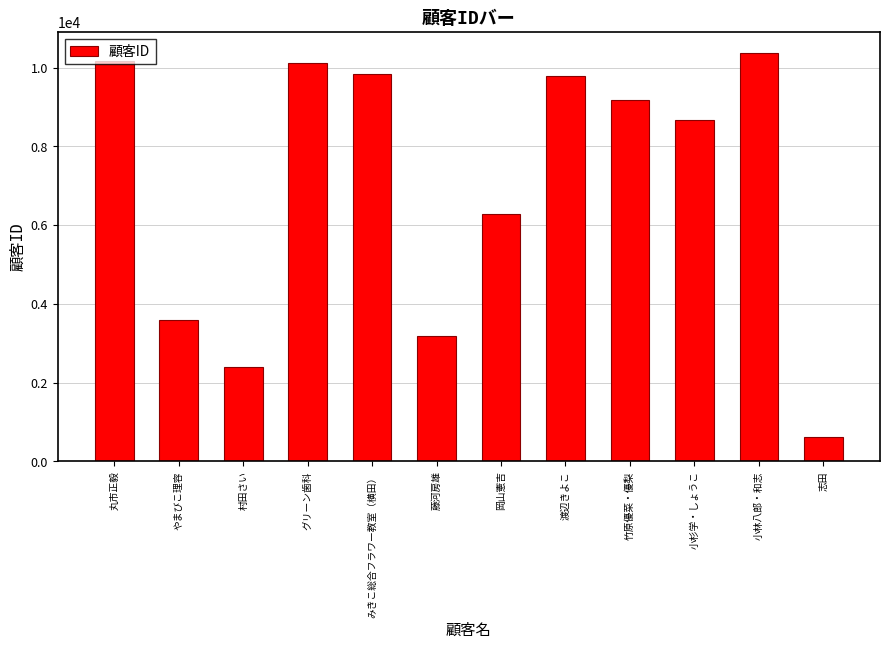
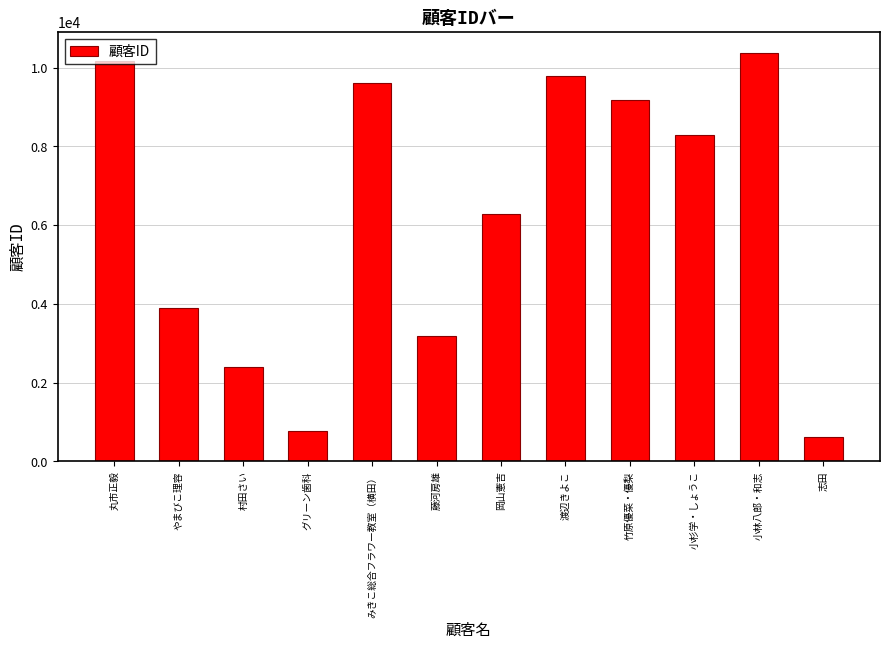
やまびこ理容: 3600 -> 3900
グリーン歯科: 10100 -> 800
みきこ総合フラワー教室（横田）: 9800 -> 9600
小杉学・しょうこ: 8700 -> 8300
